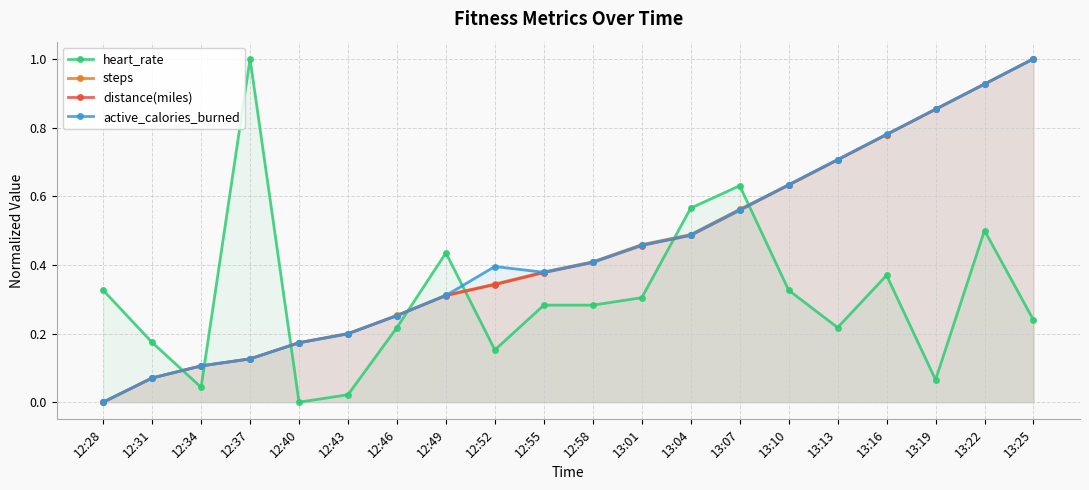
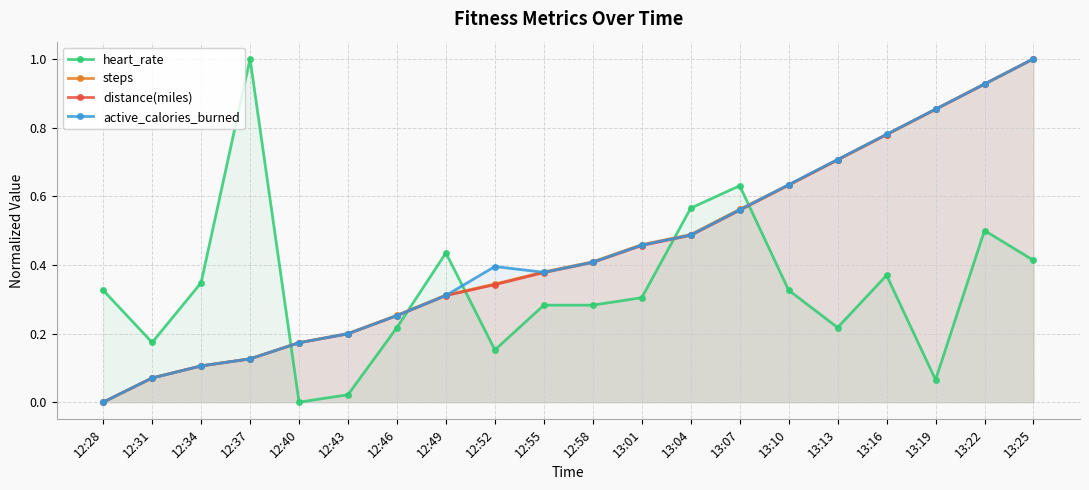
heart_rate, 12:34: 0.04 -> 0.35
heart_rate, 13:25: 0.24 -> 0.41
